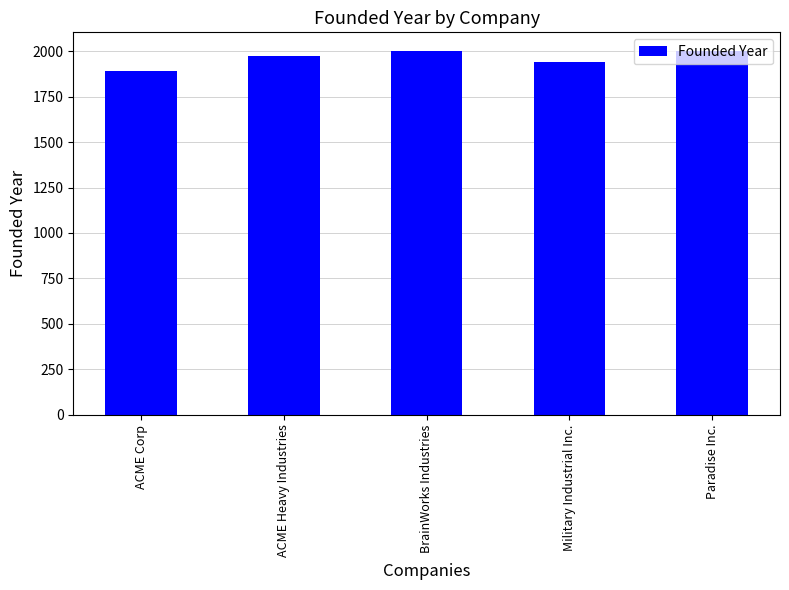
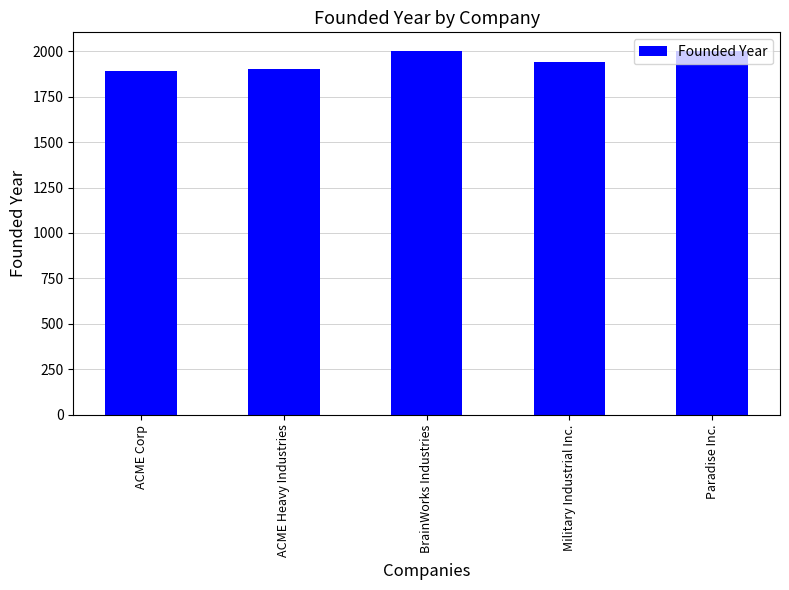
ACME Heavy Industries: 1970 -> 1900
